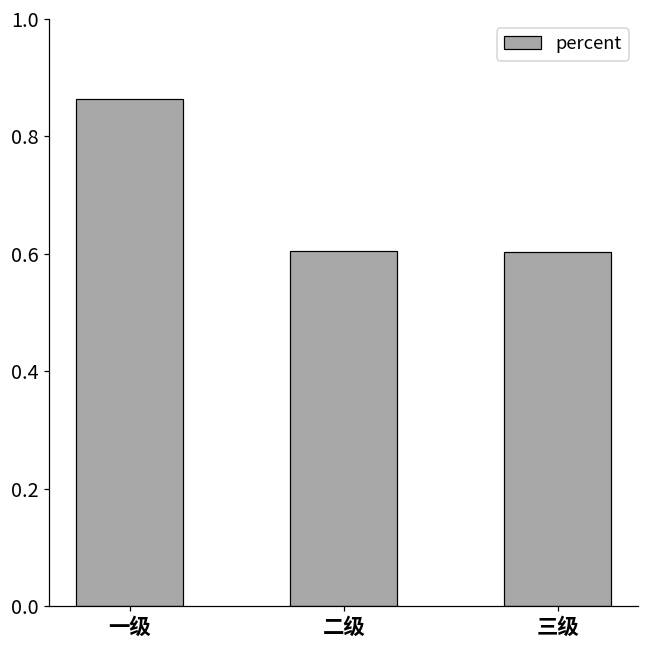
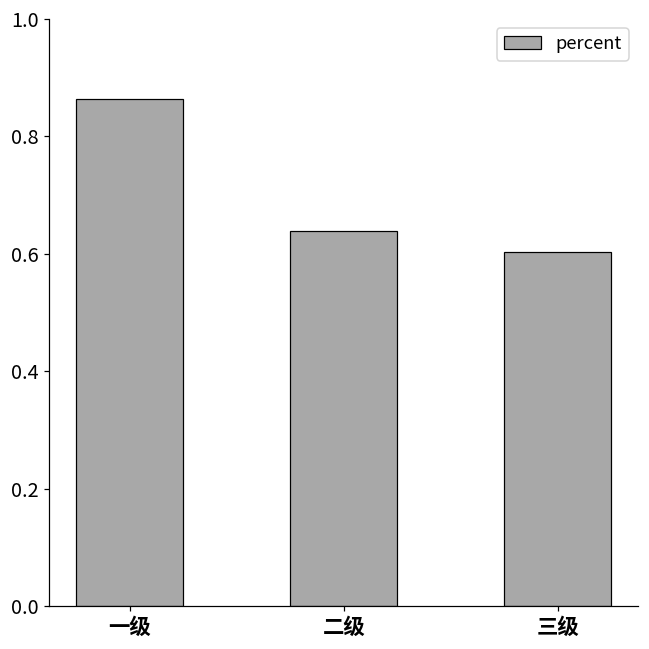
二级: 0.60 -> 0.64
